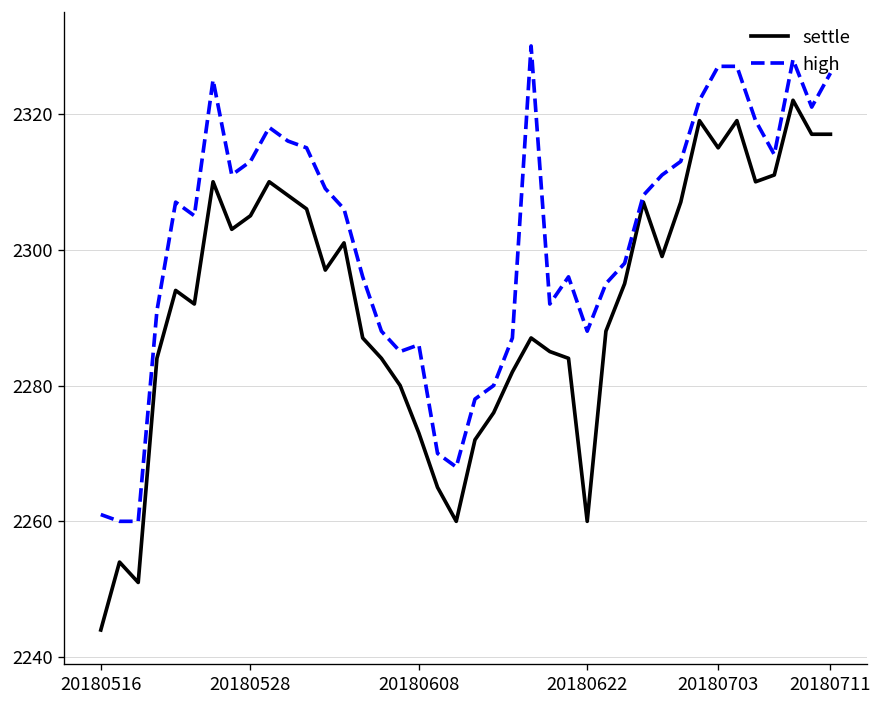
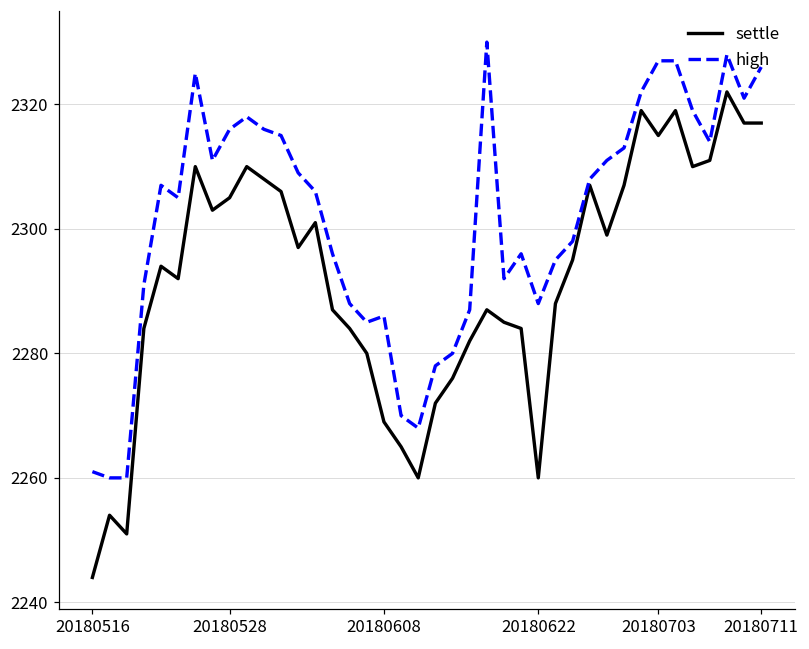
high, 20180528: 2313 -> 2316
settle, 20180608: 2273 -> 2269
